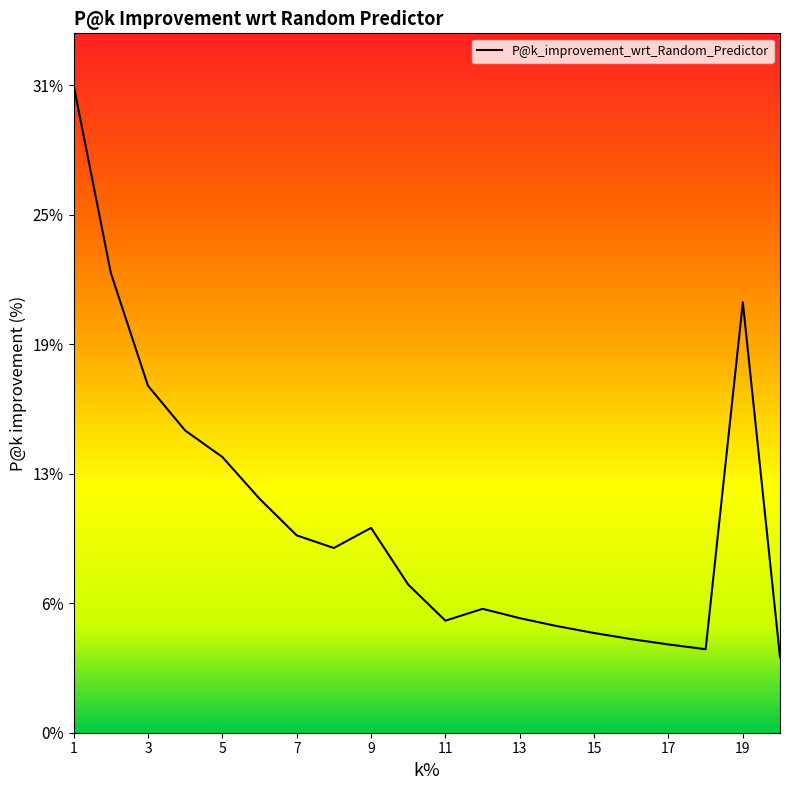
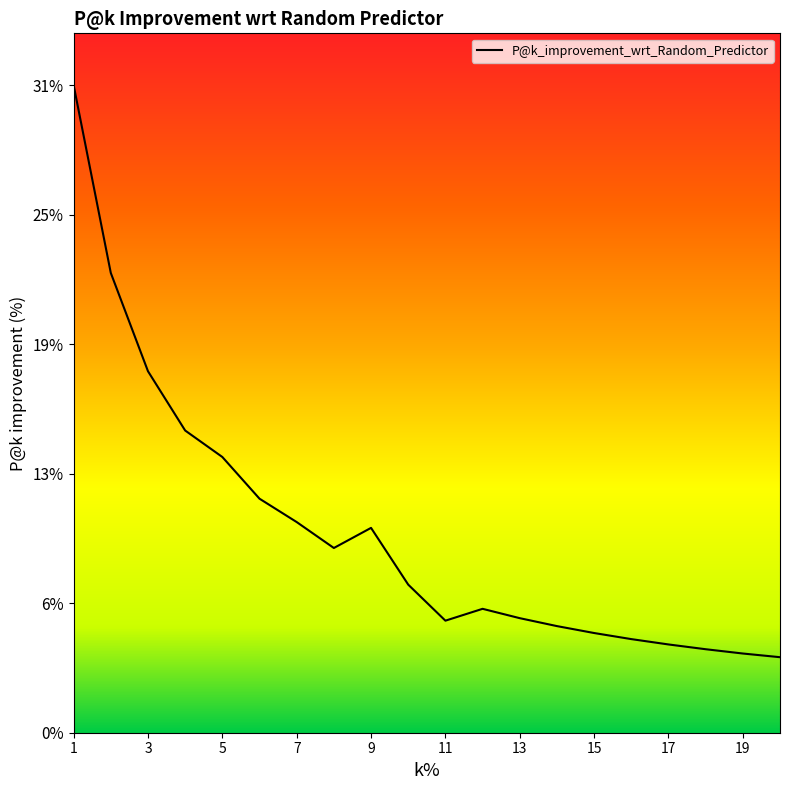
3: 16.9% -> 17.6%
7: 9.6% -> 10.2%
19: 20.9% -> 3.8%
